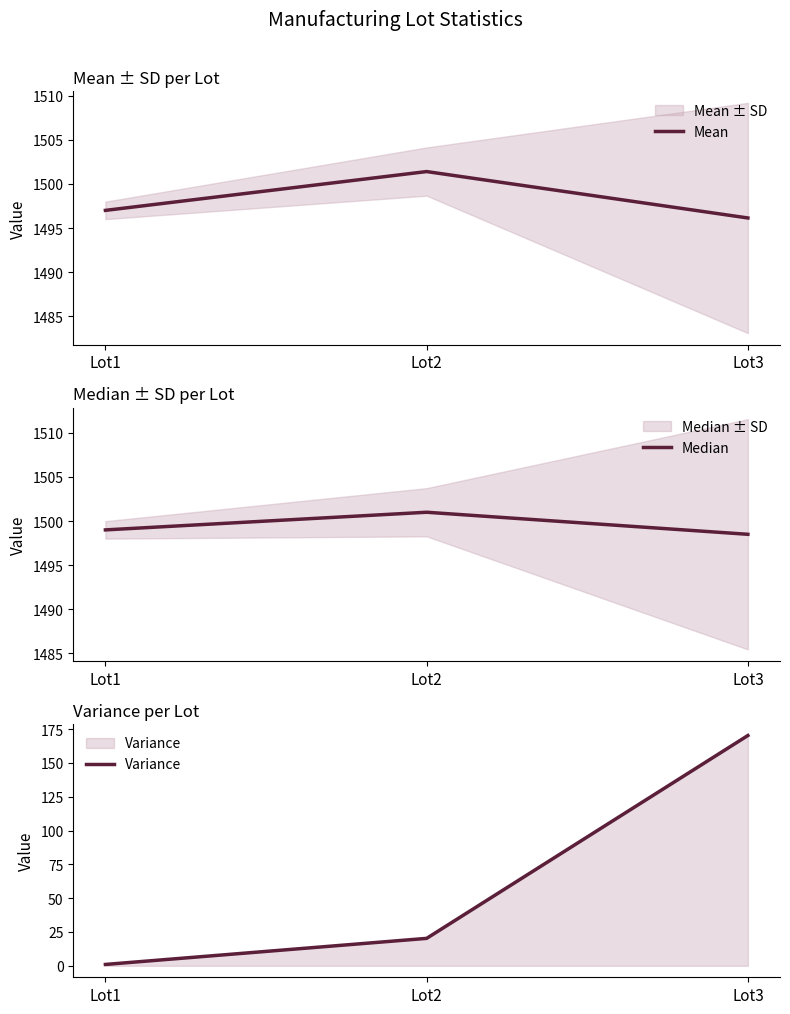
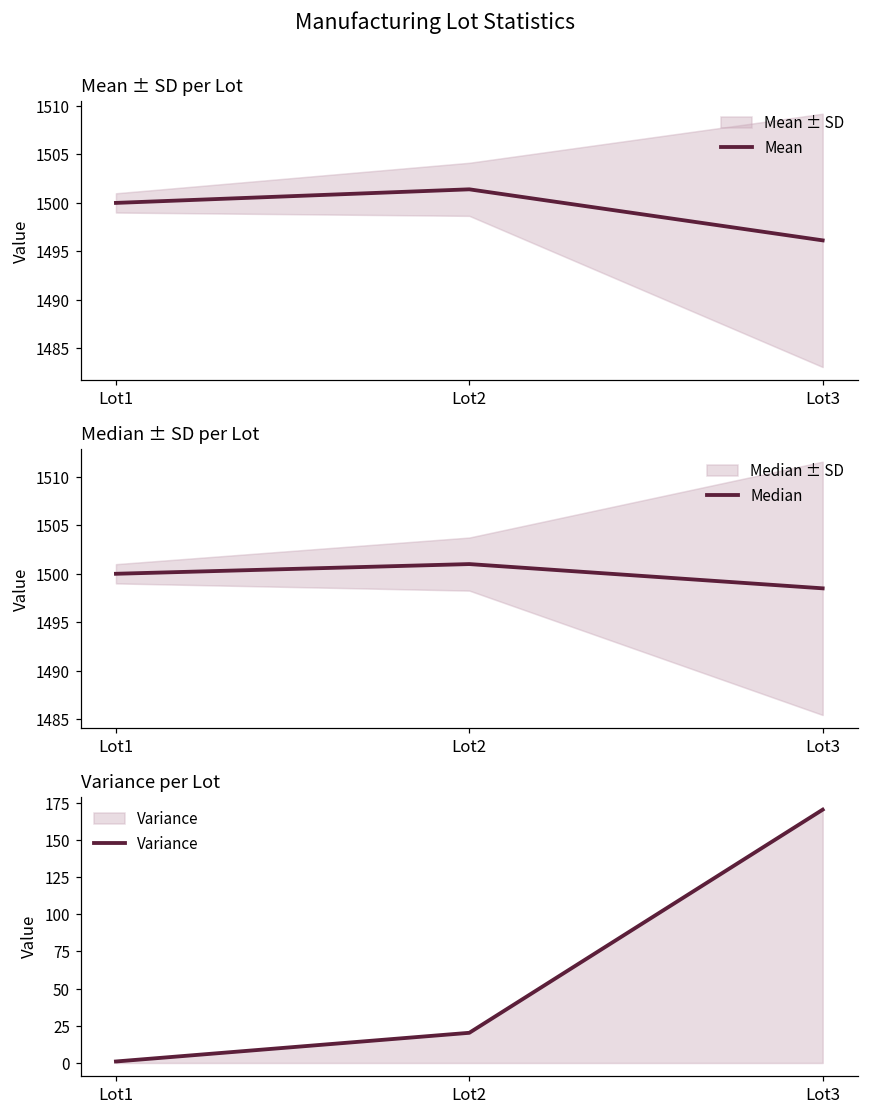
Mean ± SD per Lot, Mean, Lot1: 1497 -> 1500
Median ± SD per Lot, Median, Lot1: 1499 -> 1500
